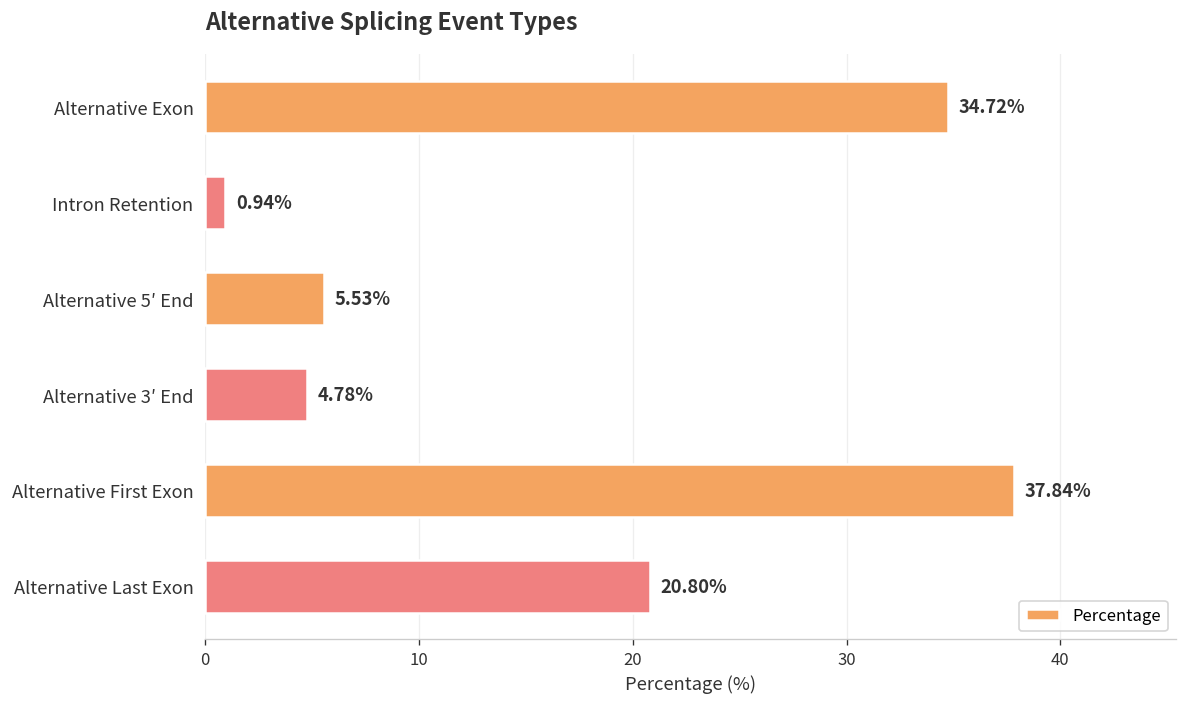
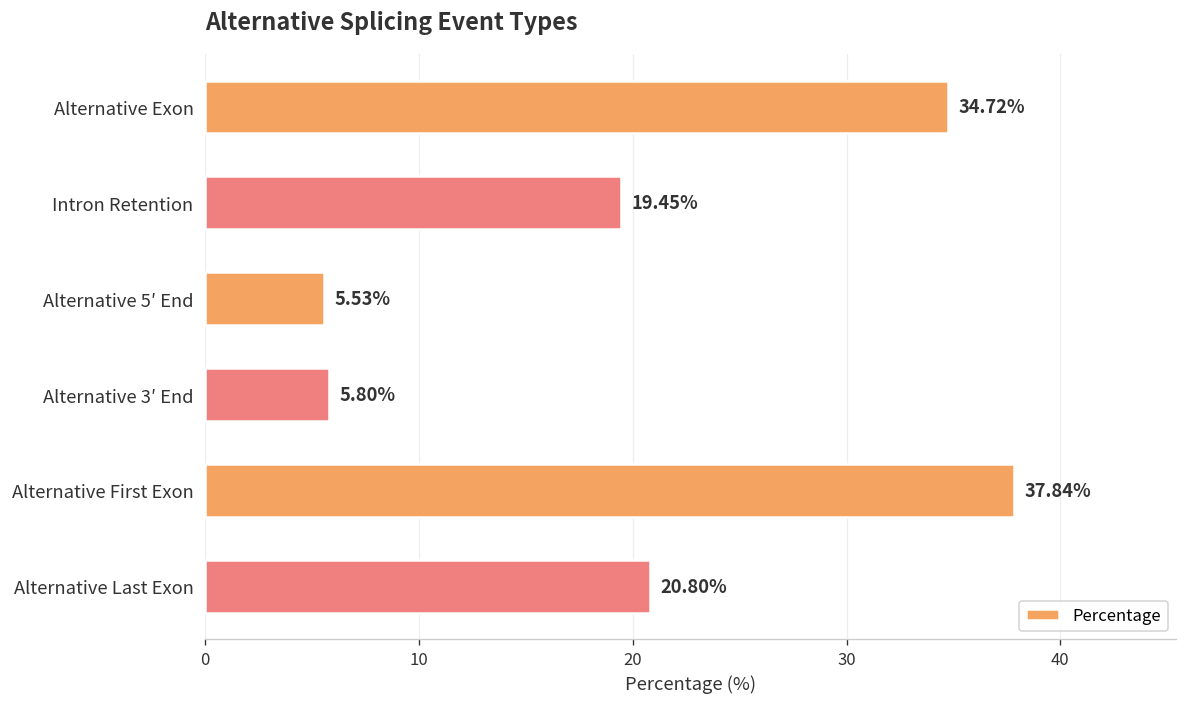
Intron Retention: 0.94% -> 19.45%
Alternative 3′ End: 4.78% -> 5.80%
